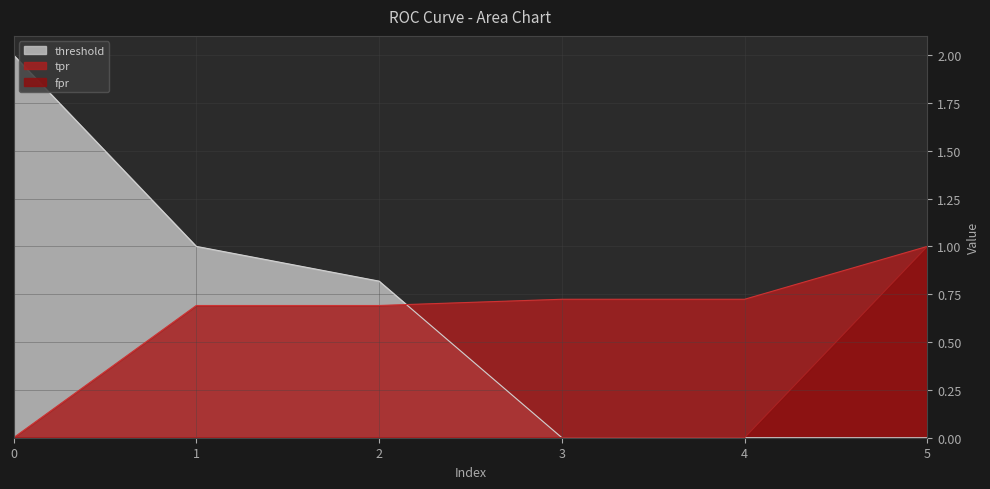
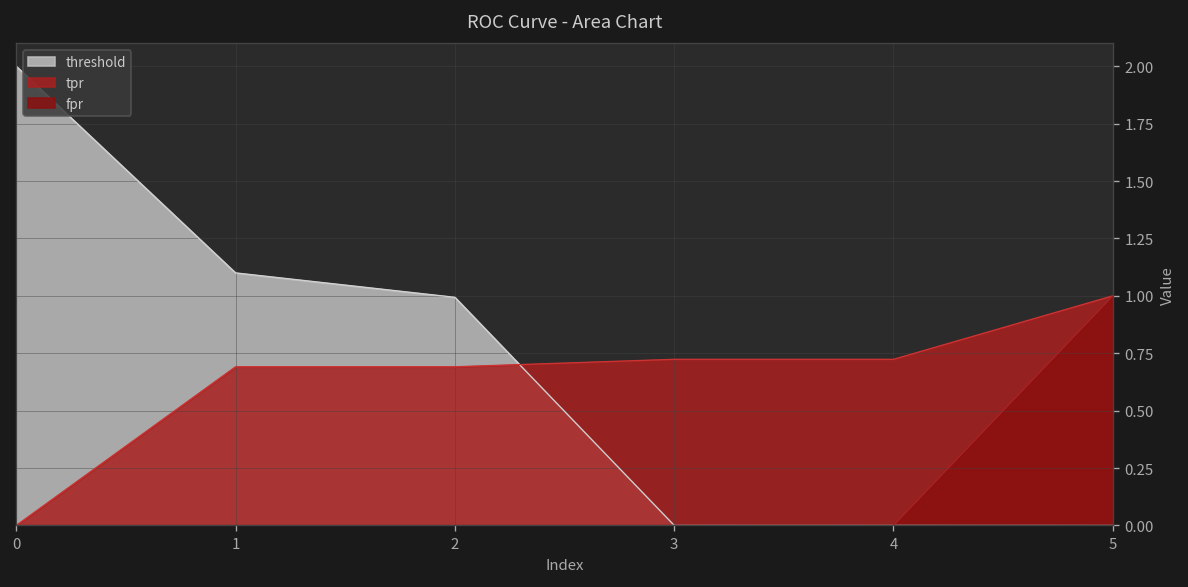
threshold, 1: 1.0 -> 1.1
threshold, 2: 0.82 -> 0.99
